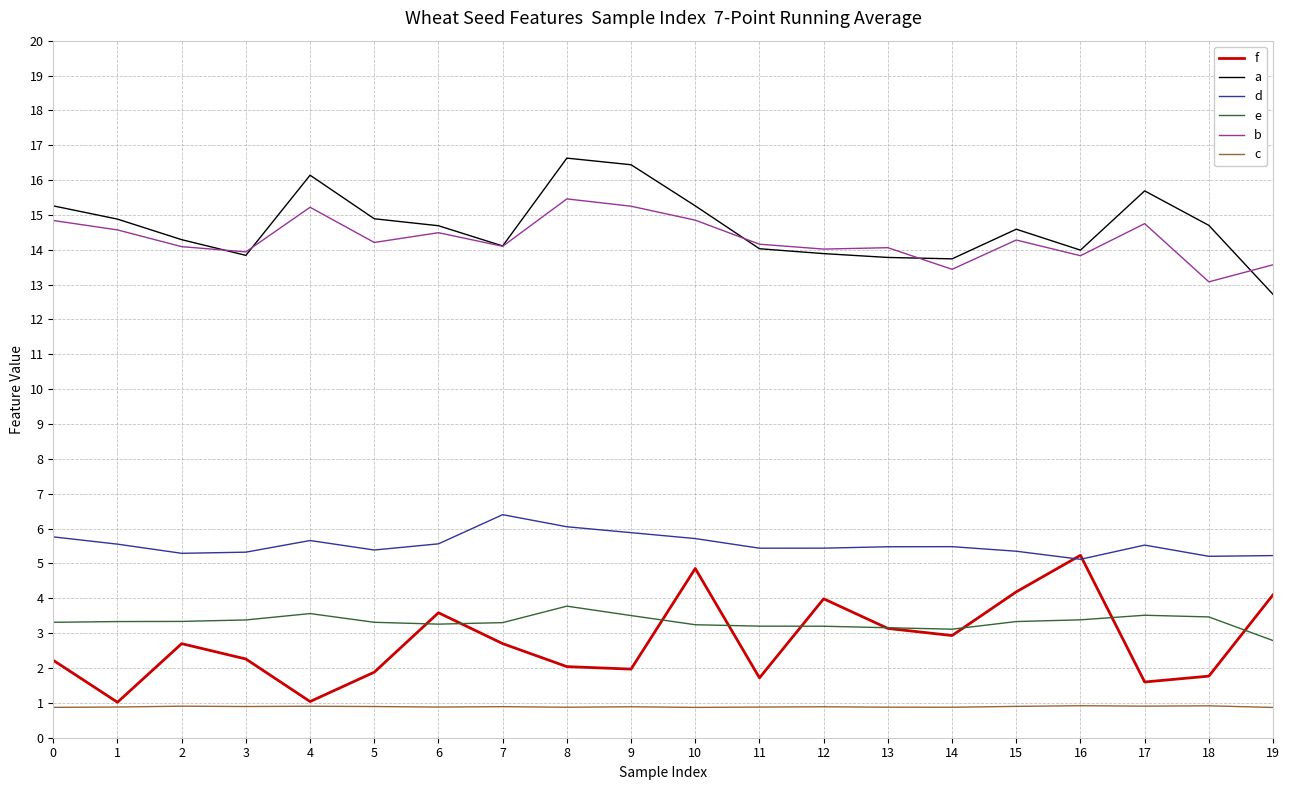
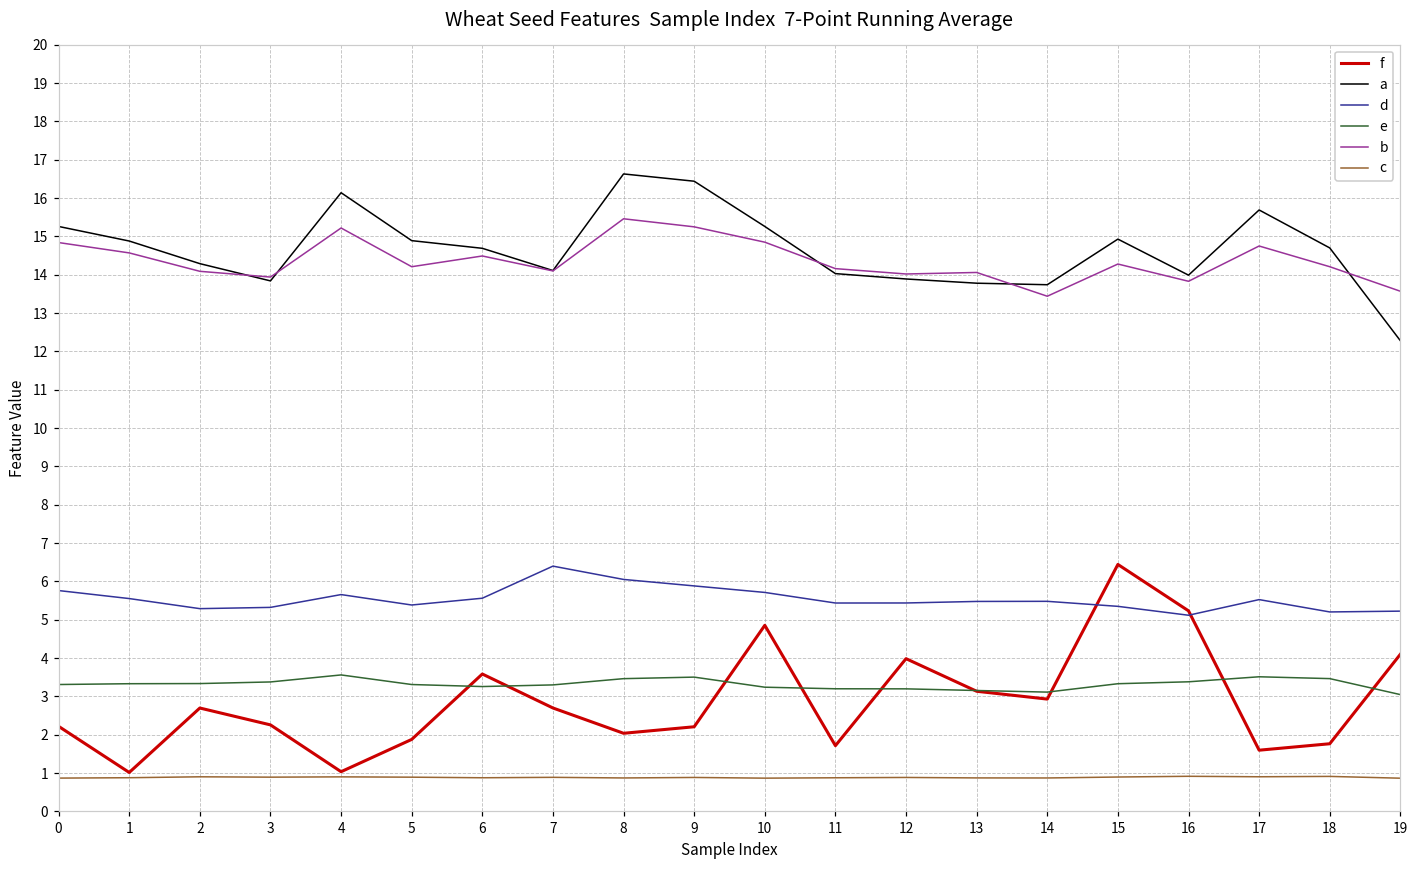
e, 8: 3.8 -> 3.5
f, 9: 2.0 -> 2.2
f, 15: 4.2 -> 6.4
a, 15: 14.6 -> 14.9
b, 18: 13.1 -> 14.2
a, 19: 12.7 -> 12.3
e, 19: 2.8 -> 3.0
